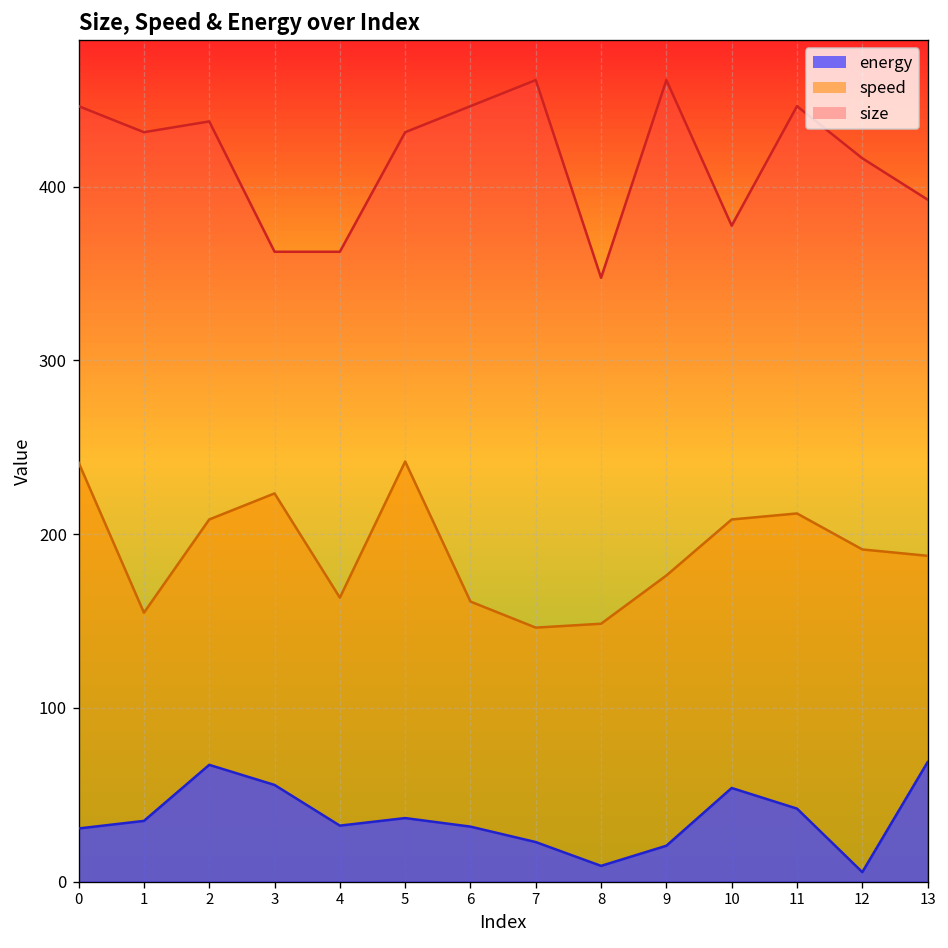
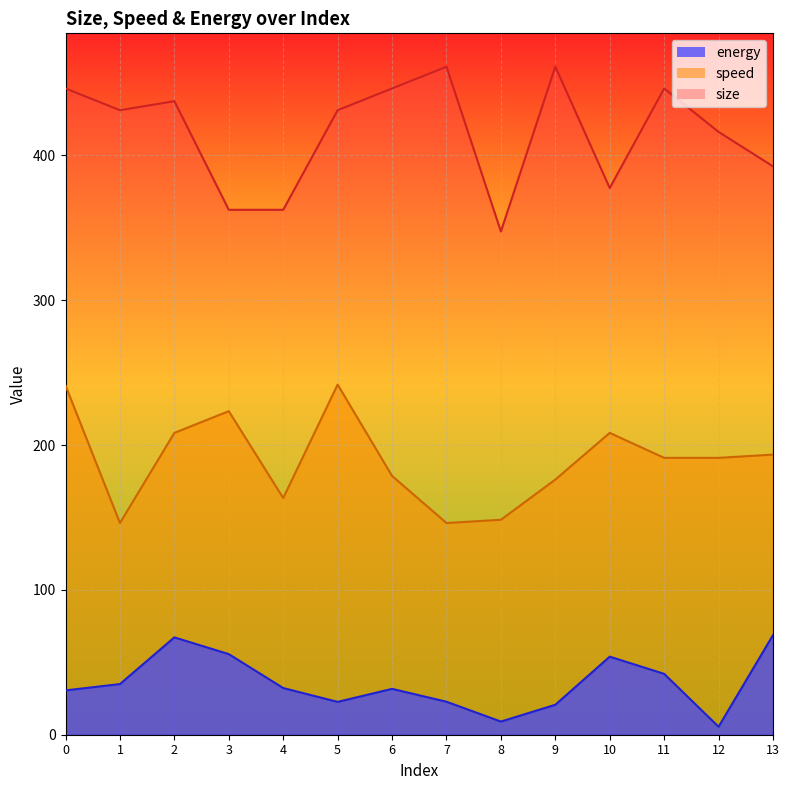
speed, 1: 155 -> 146
energy, 5: 37 -> 23
speed, 6: 161 -> 179
speed, 11: 212 -> 191
speed, 13: 188 -> 193
